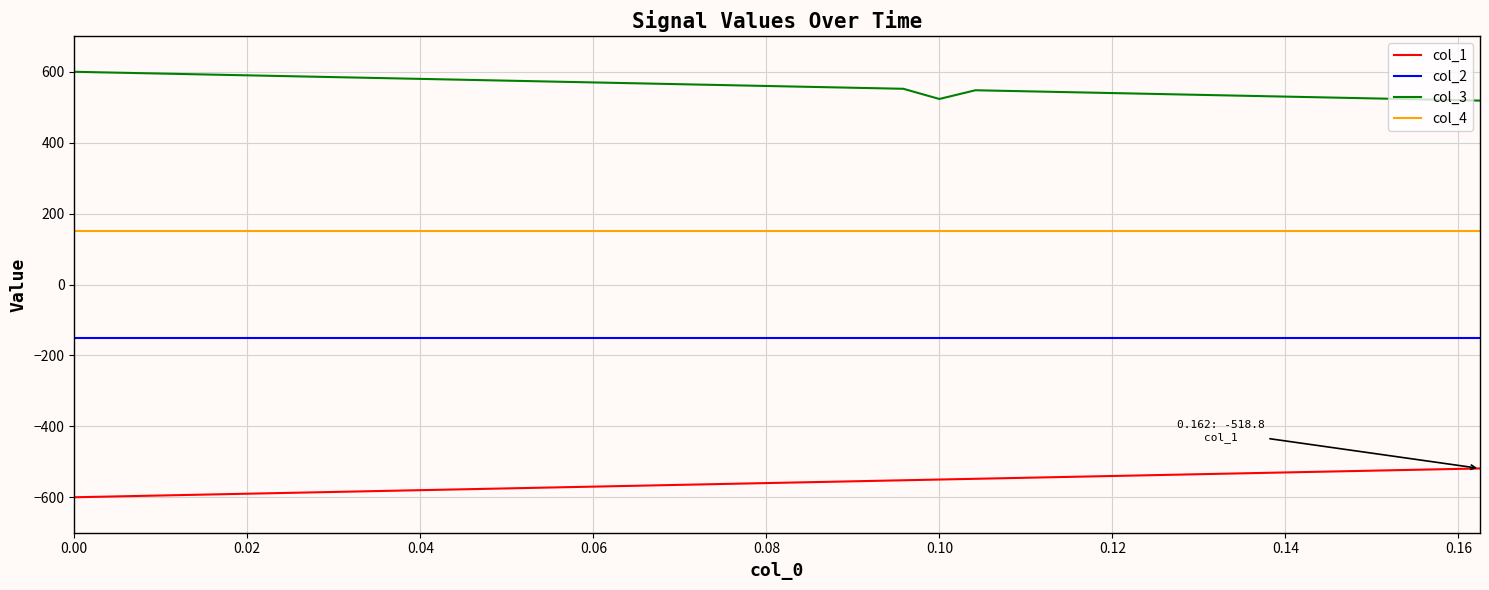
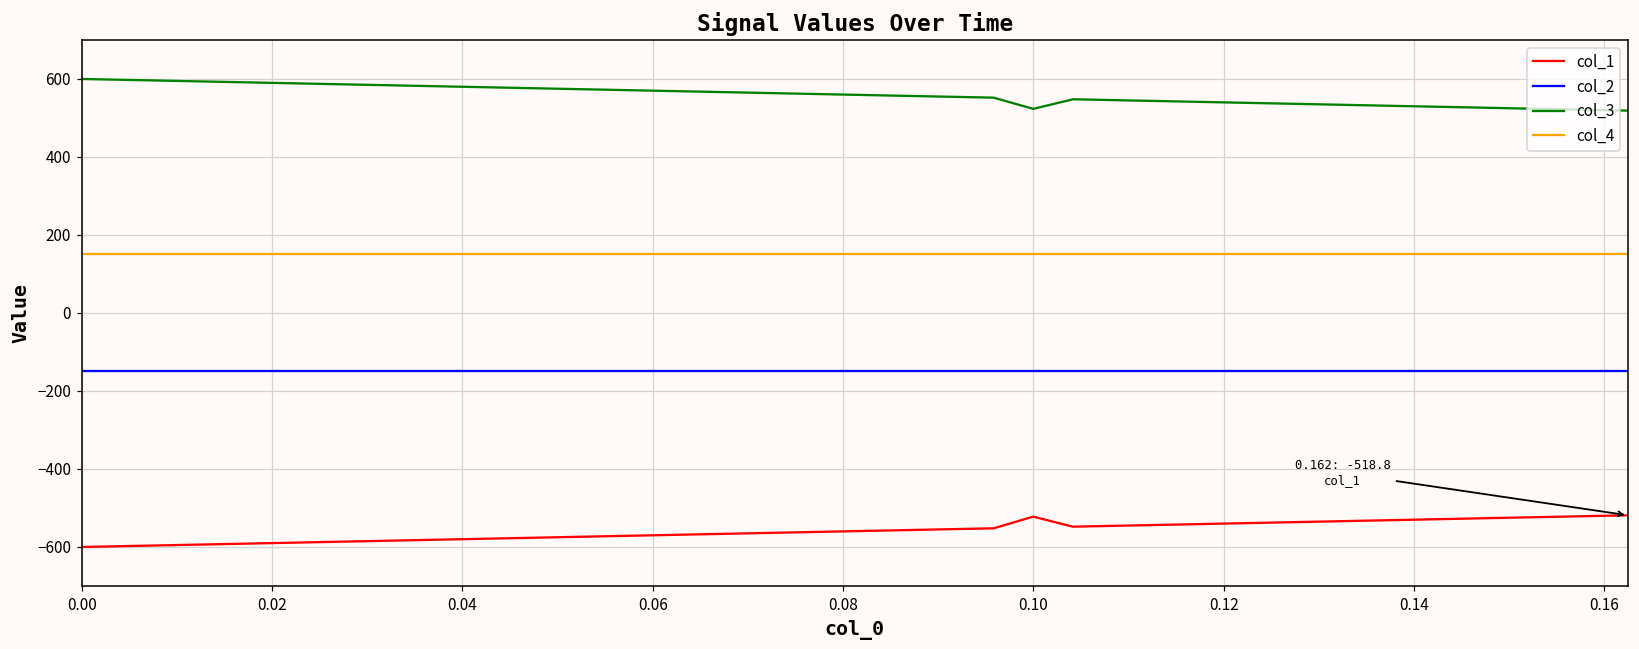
col_1, 0.10: -550 -> -520
